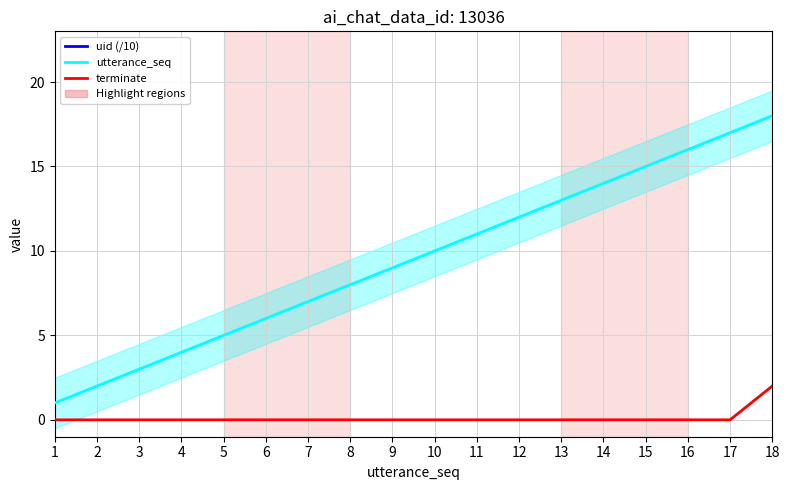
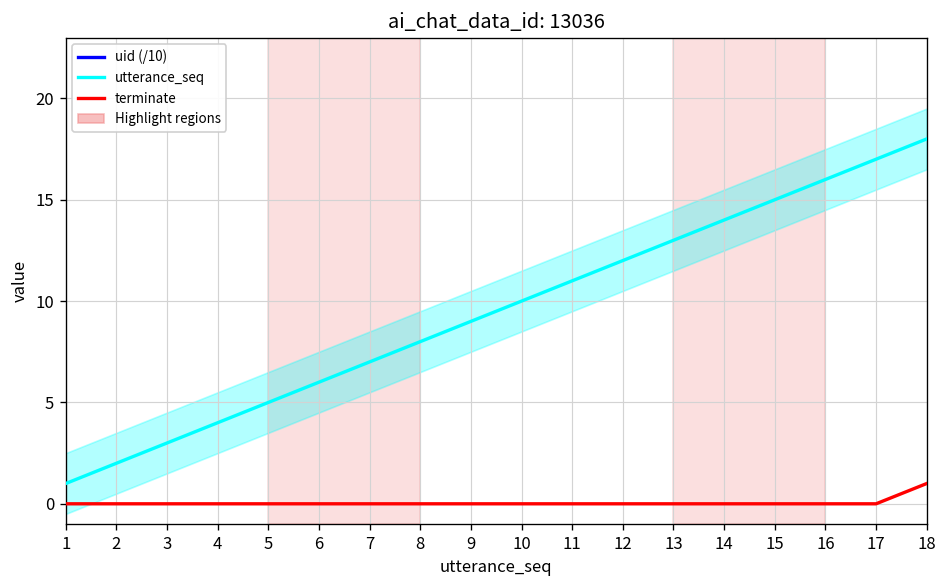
terminate, 18: 2 -> 1
